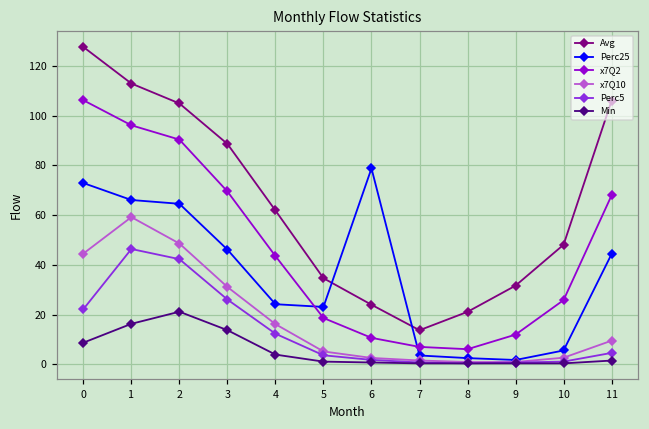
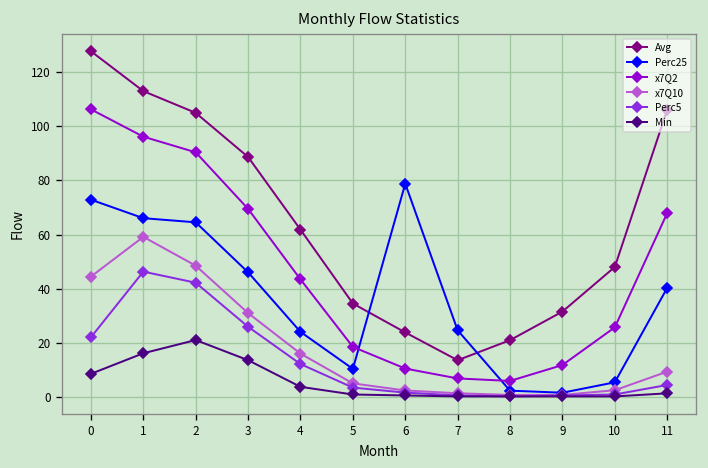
Perc25, 5: 23 -> 11
Perc25, 7: 4 -> 25
Perc25, 11: 44 -> 40
